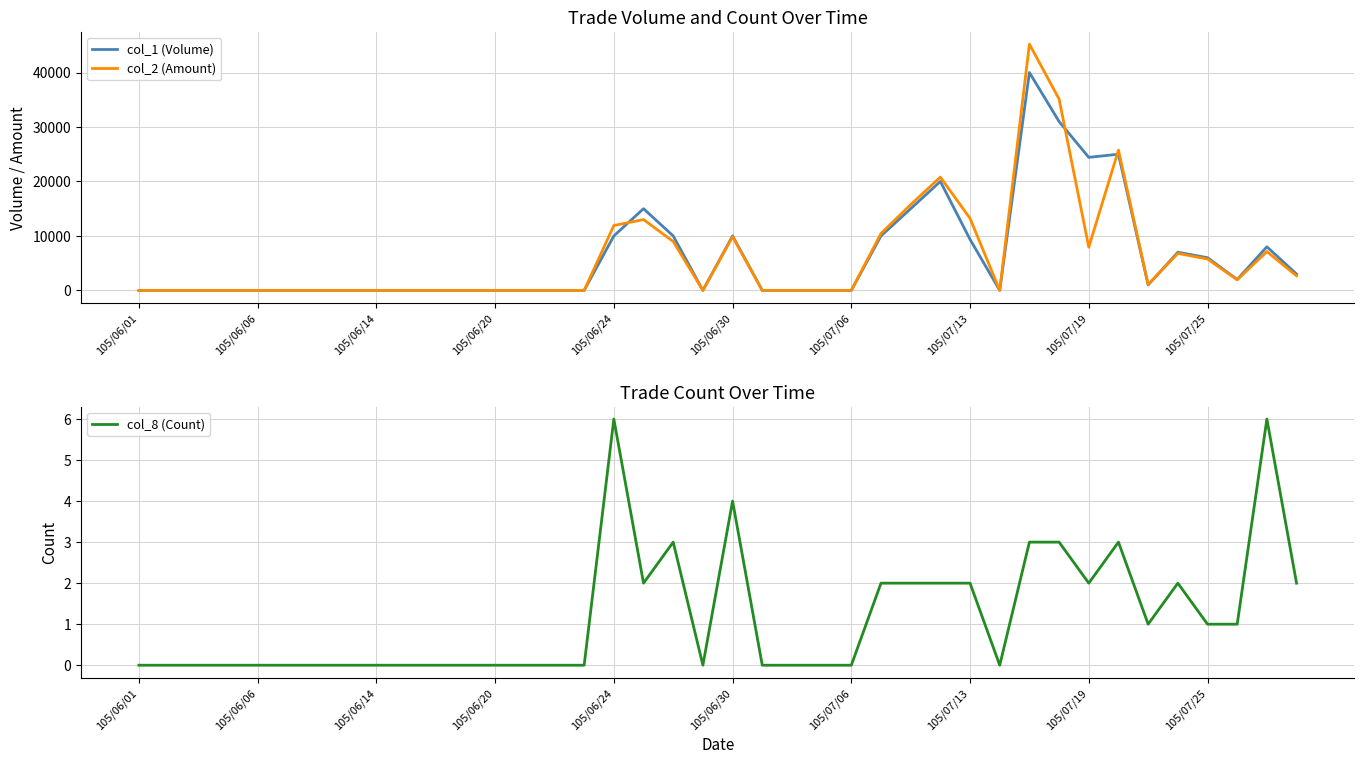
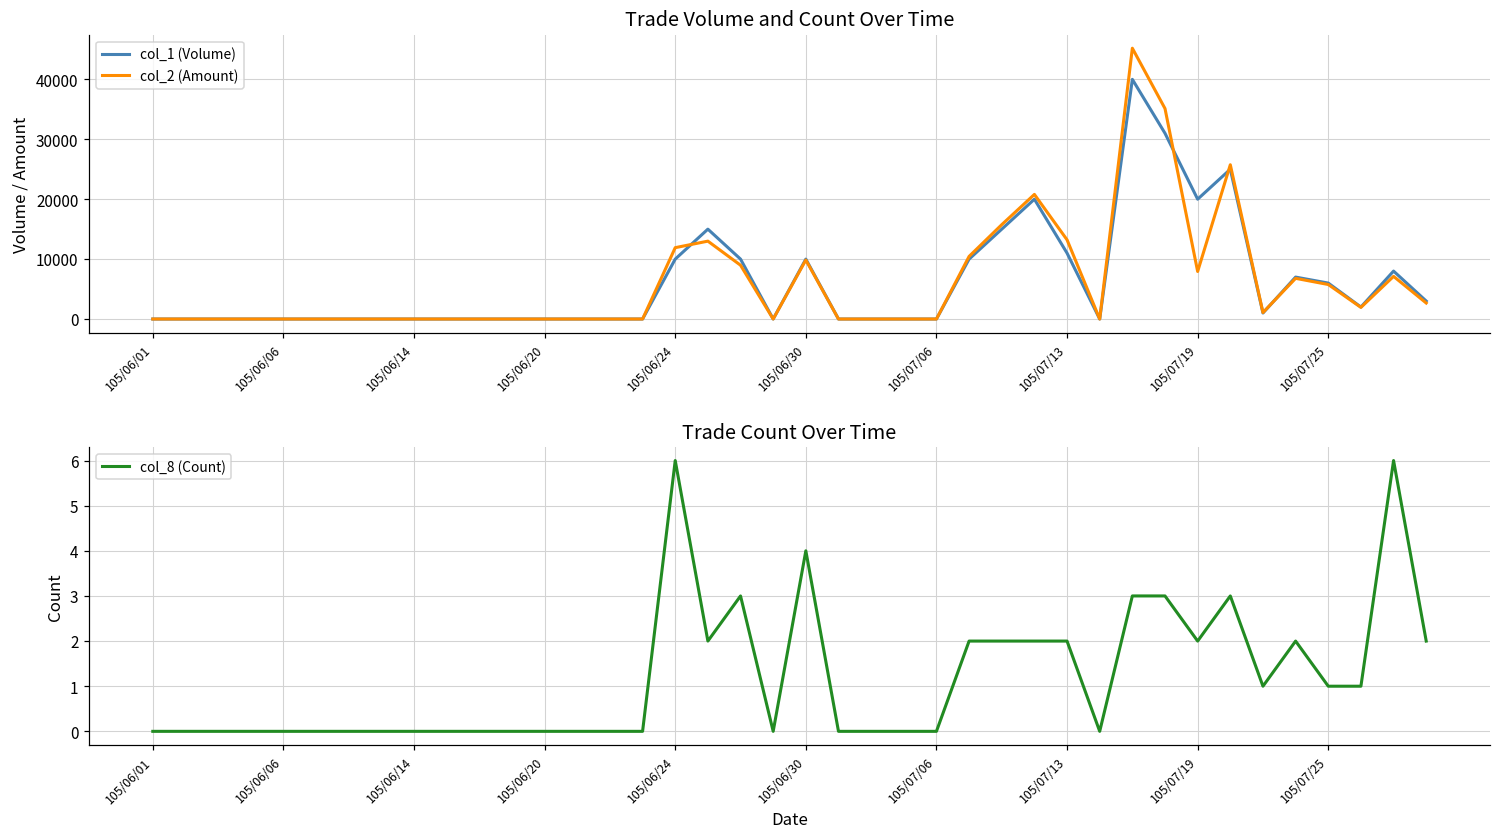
Trade Volume and Count Over Time, col_1 (Volume), 105/07/13: 9000 -> 11000
Trade Volume and Count Over Time, col_1 (Volume), 105/07/19: 24000 -> 20000
